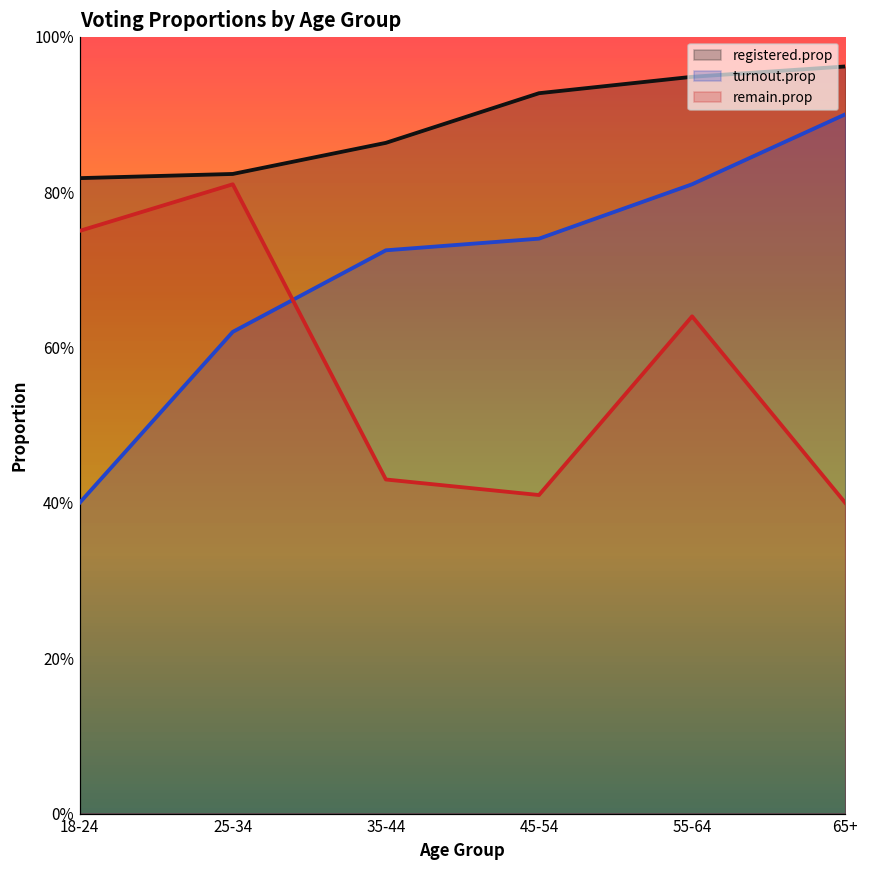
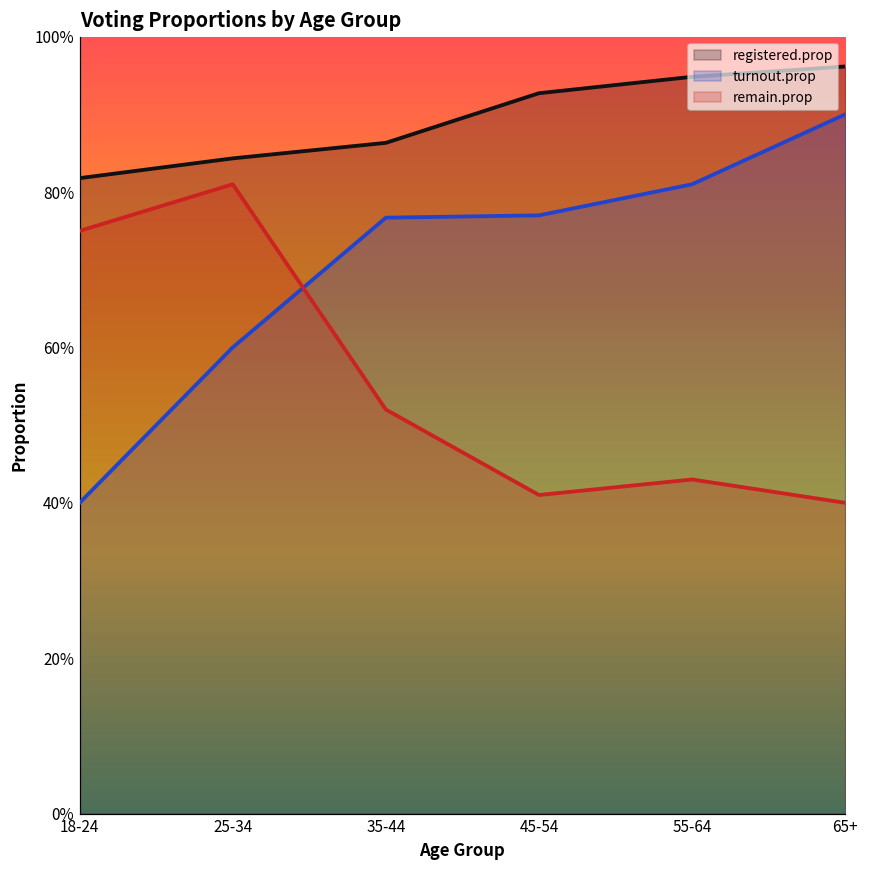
registered.prop, 25-34: 82% -> 84%
turnout.prop, 25-34: 62% -> 60%
turnout.prop, 35-44: 73% -> 77%
remain.prop, 35-44: 43% -> 52%
turnout.prop, 45-54: 74% -> 77%
remain.prop, 55-64: 64% -> 43%
